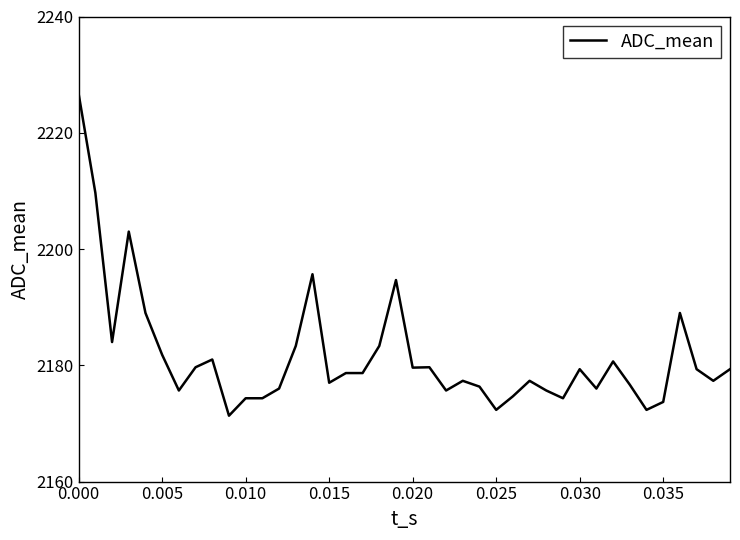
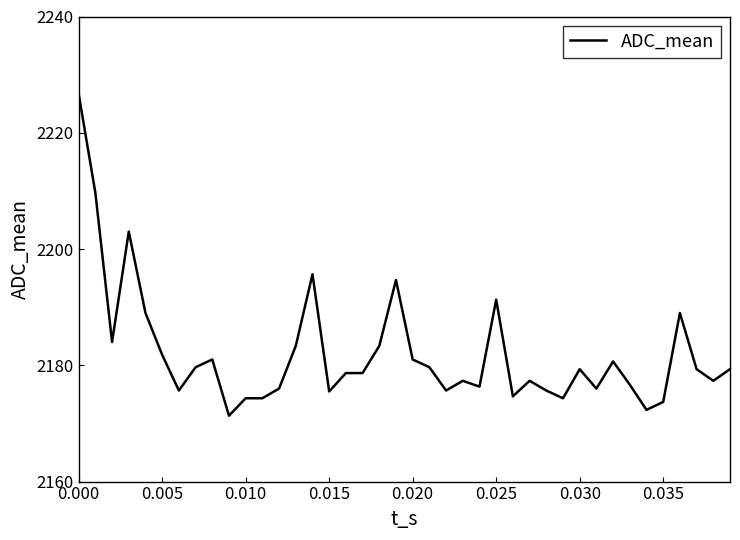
0.015: 2177 -> 2176
0.020: 2180 -> 2181
0.025: 2172 -> 2191
